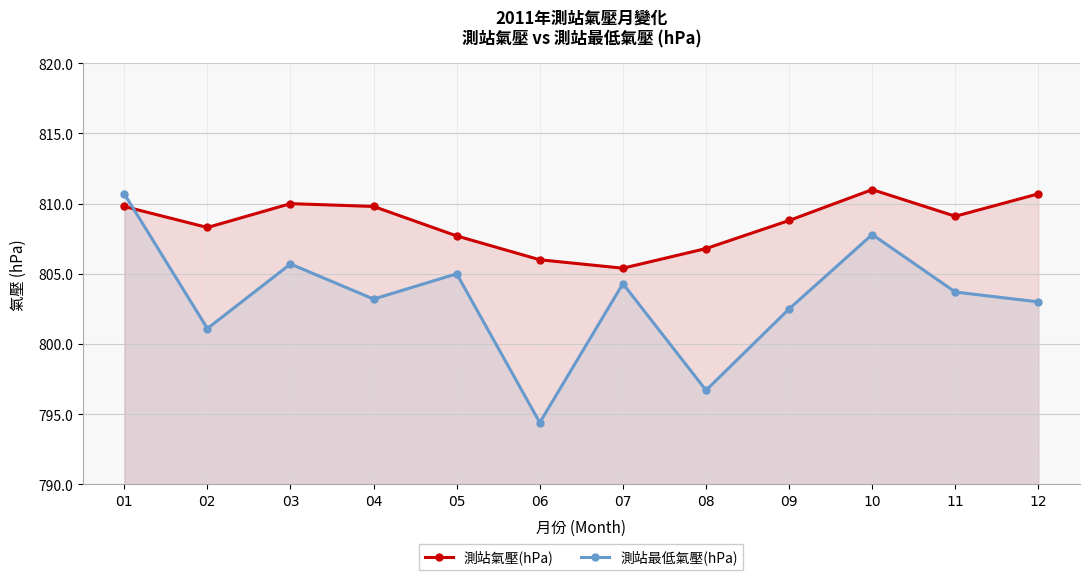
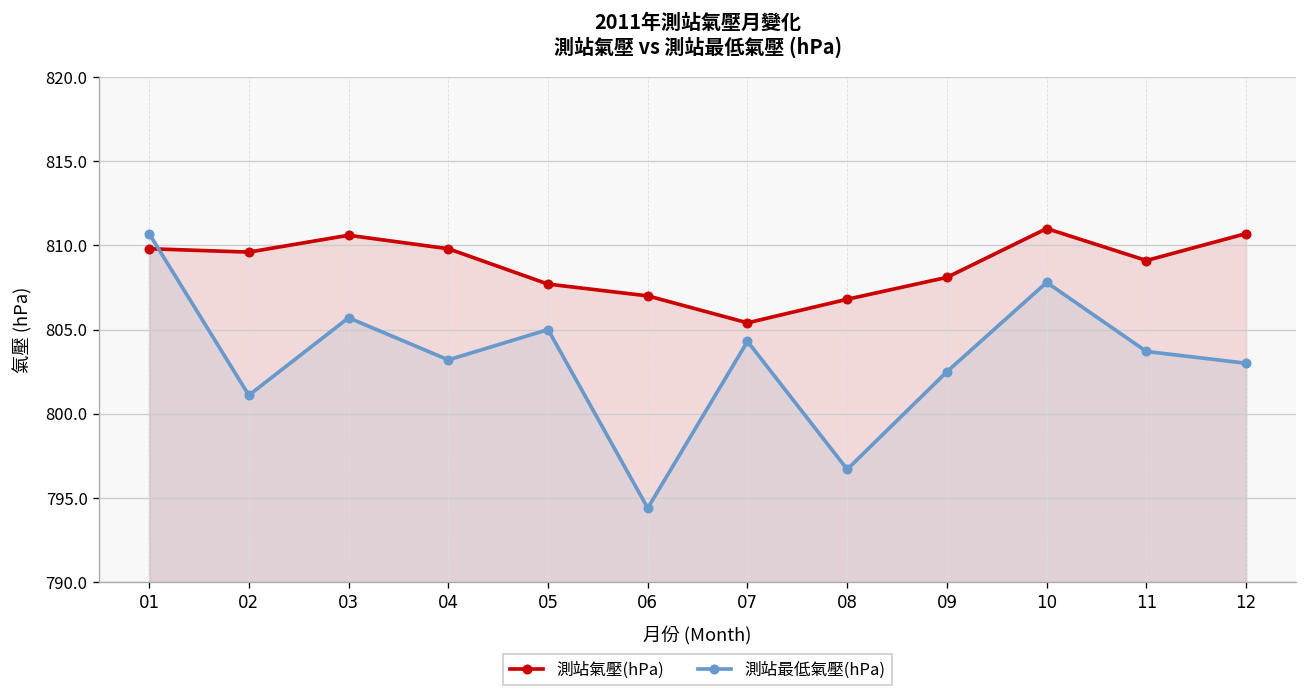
測站氣壓(hPa), 02: 808.3 -> 809.6
測站氣壓(hPa), 03: 810.0 -> 810.6
測站氣壓(hPa), 06: 806 -> 807
測站氣壓(hPa), 09: 808.8 -> 808.1
